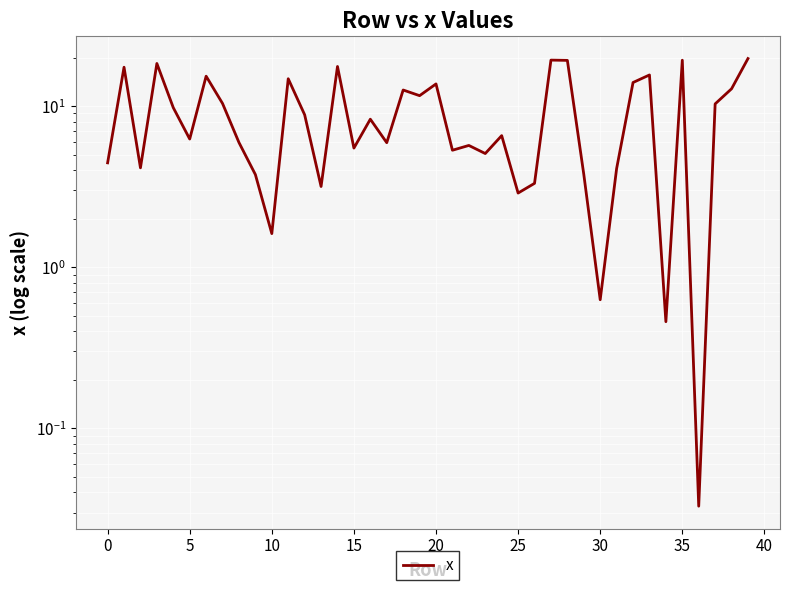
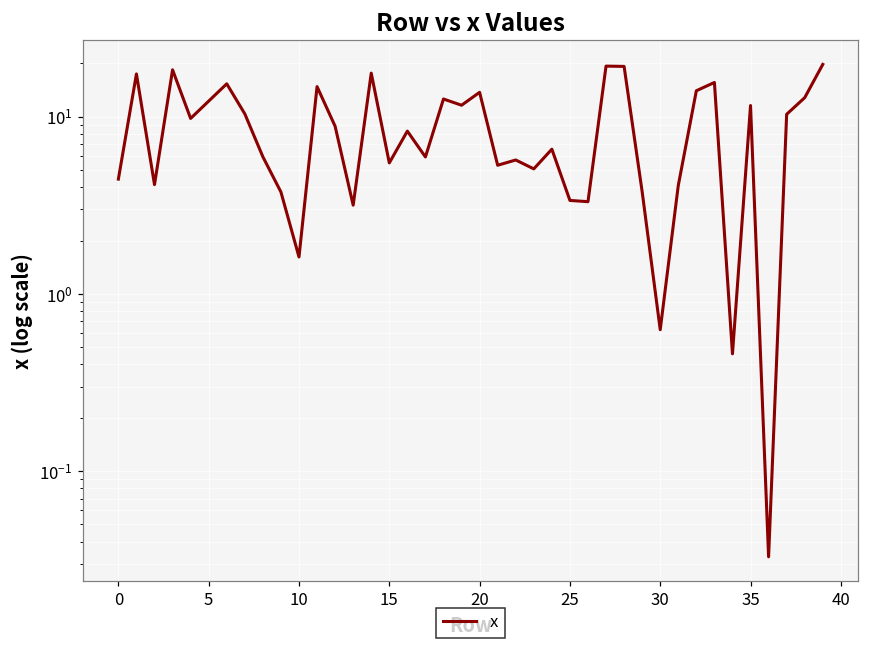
5: 6.2 -> 12
25: 2.9 -> 3.4
35: 19 -> 12
